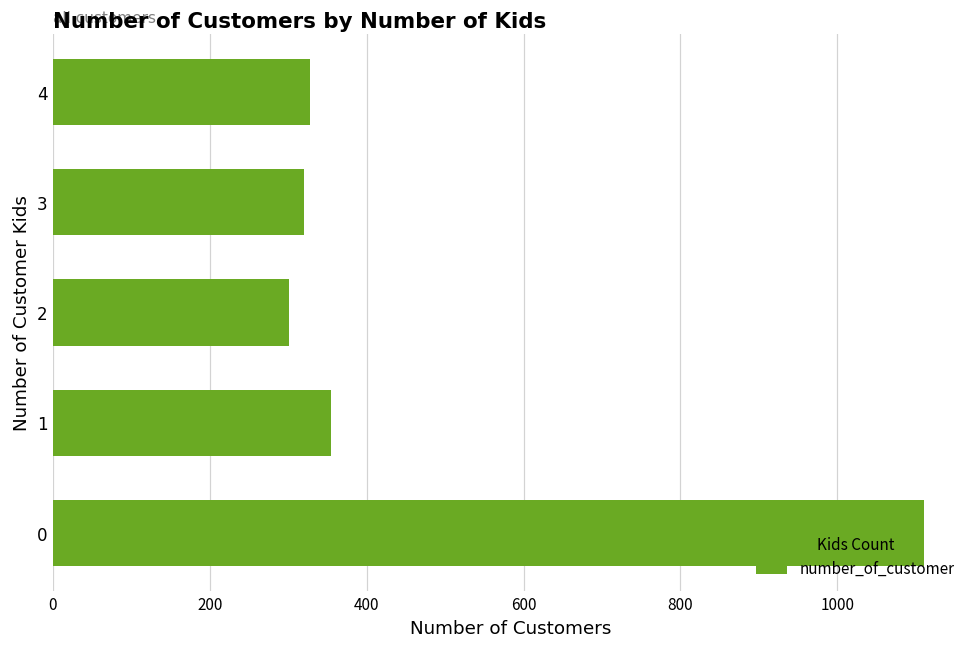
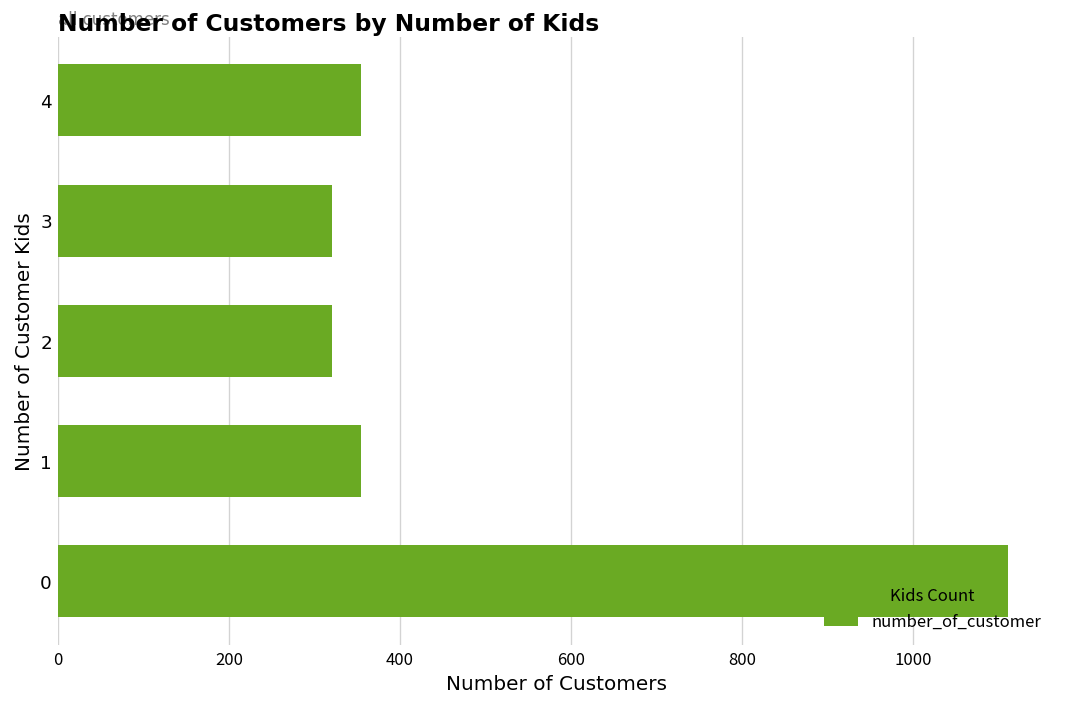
4: 330 -> 350
2: 300 -> 320
